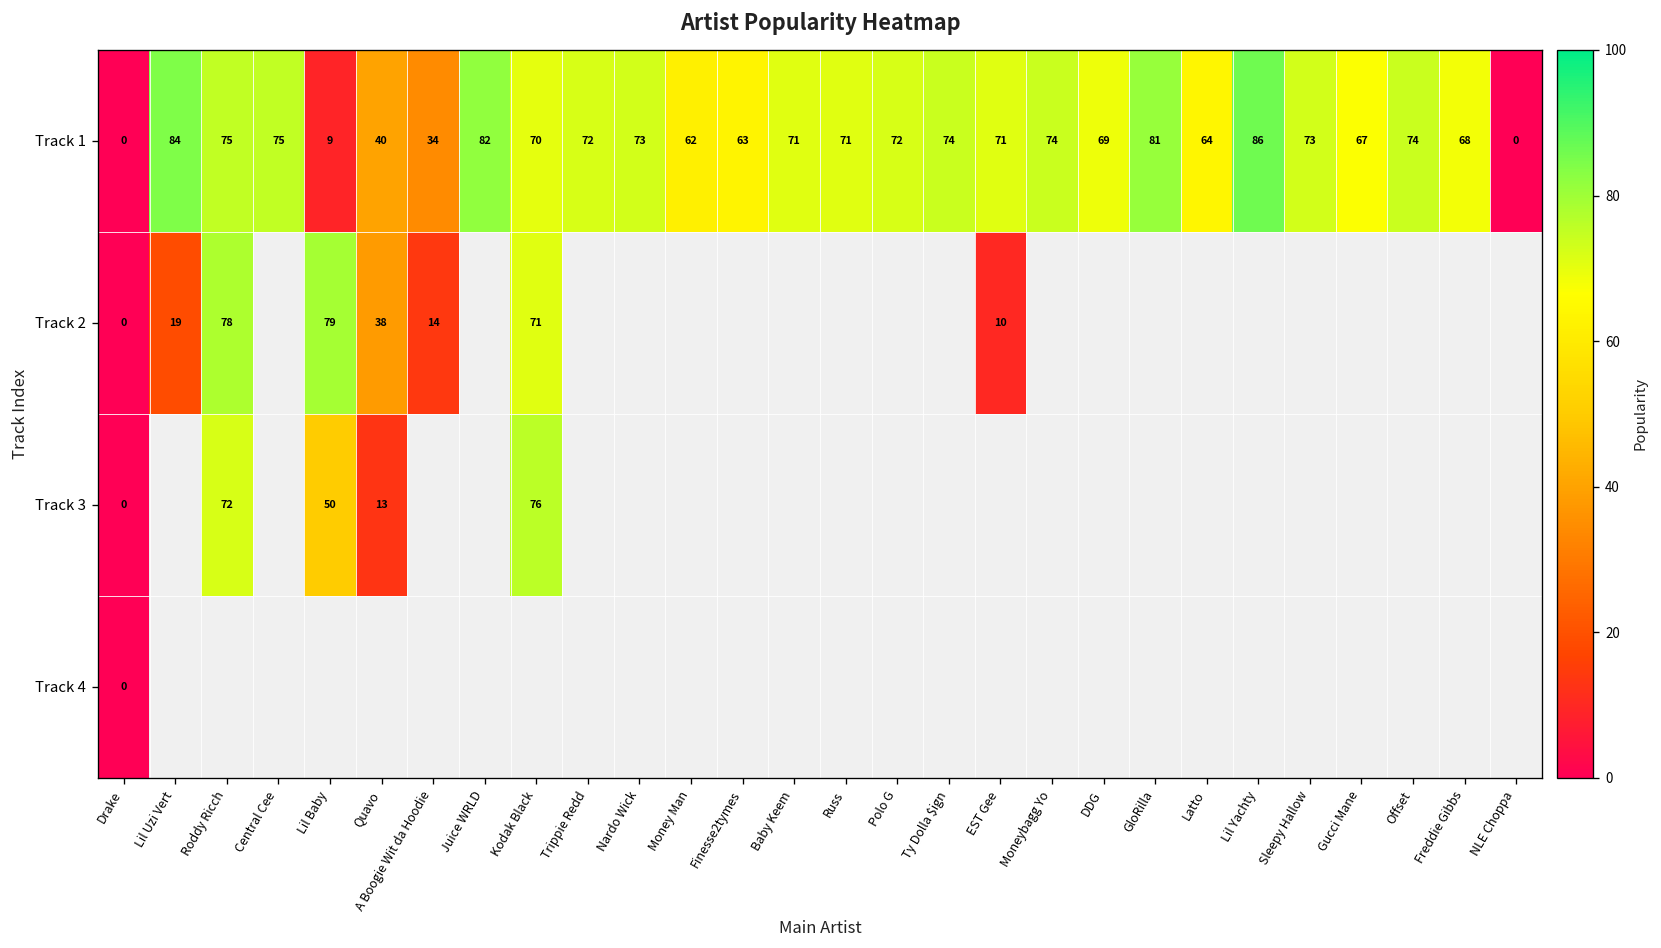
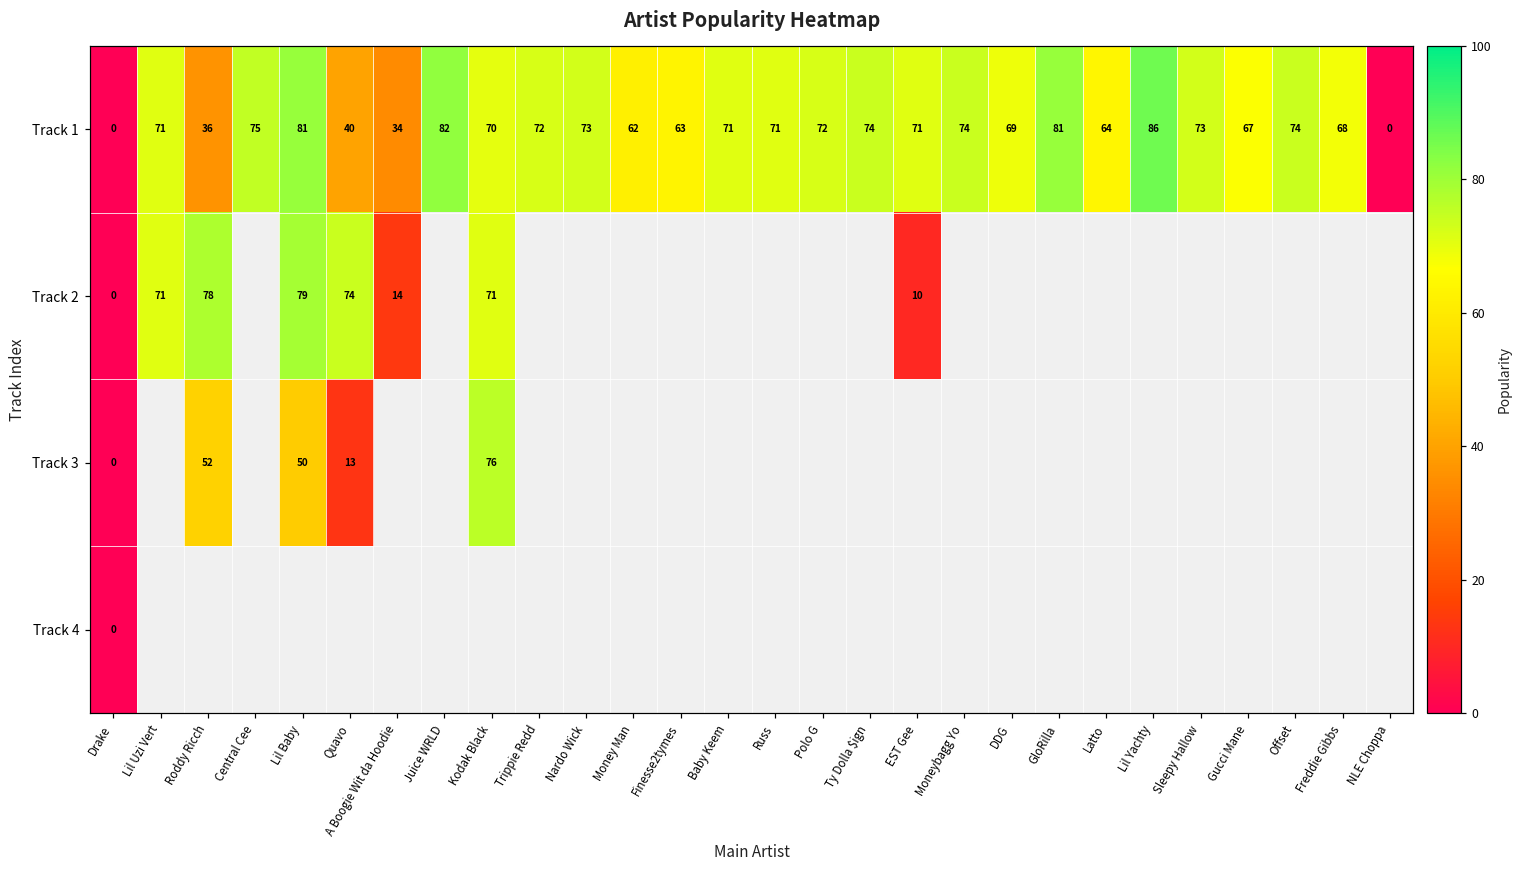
Track 1, Lil Uzi Vert: 84 -> 71
Track 1, Roddy Ricch: 75 -> 36
Track 1, Lil Baby: 9 -> 81
Track 2, Lil Uzi Vert: 19 -> 71
Track 2, Quavo: 38 -> 74
Track 3, Roddy Ricch: 72 -> 52
